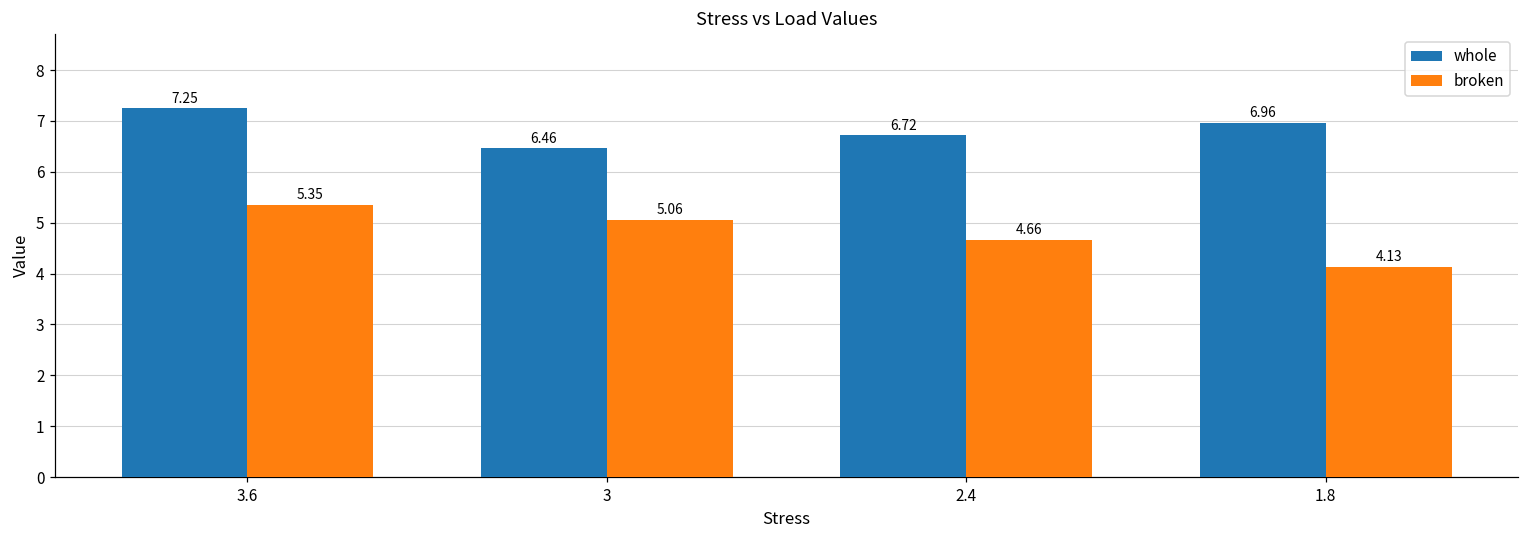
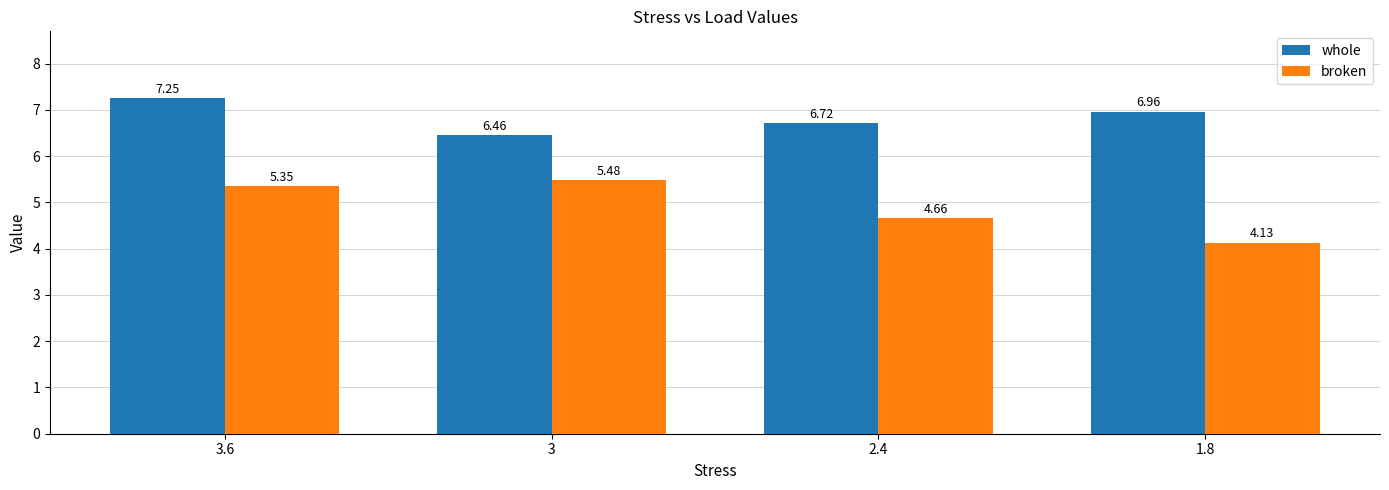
broken, 3: 5.06 -> 5.48
